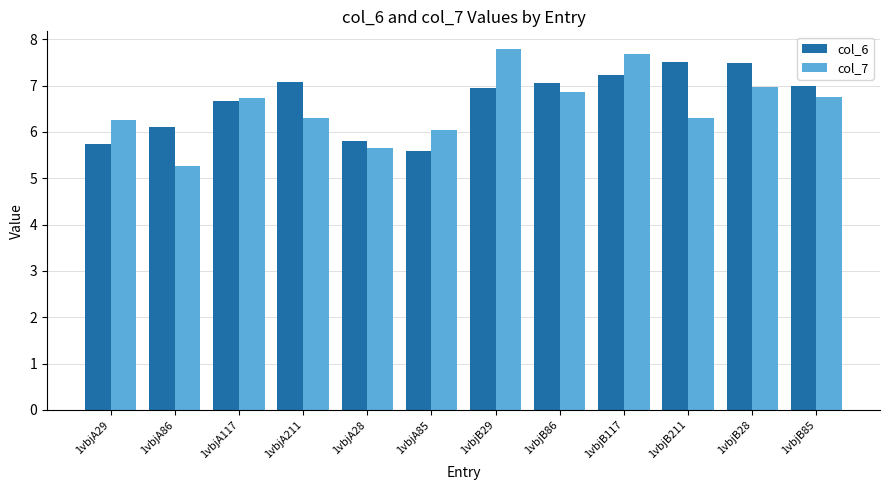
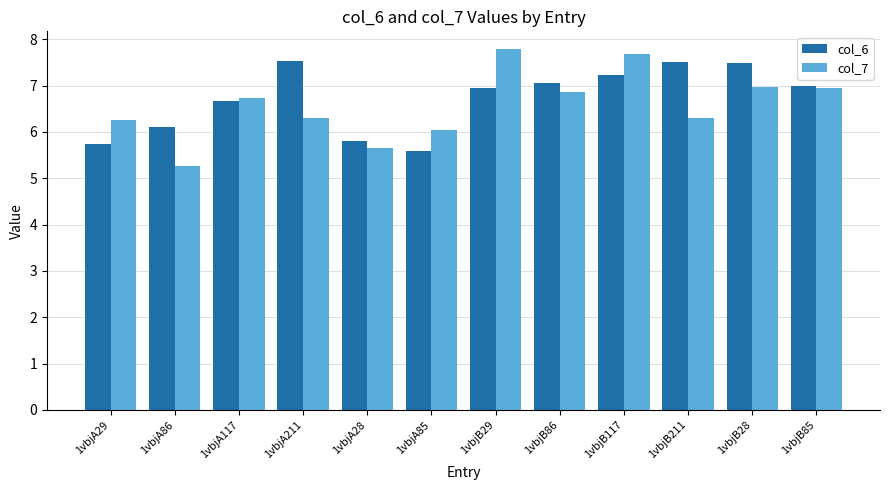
col_6, 1vbjA211: 7.1 -> 7.5
col_7, 1vbjB85: 6.8 -> 7.0
